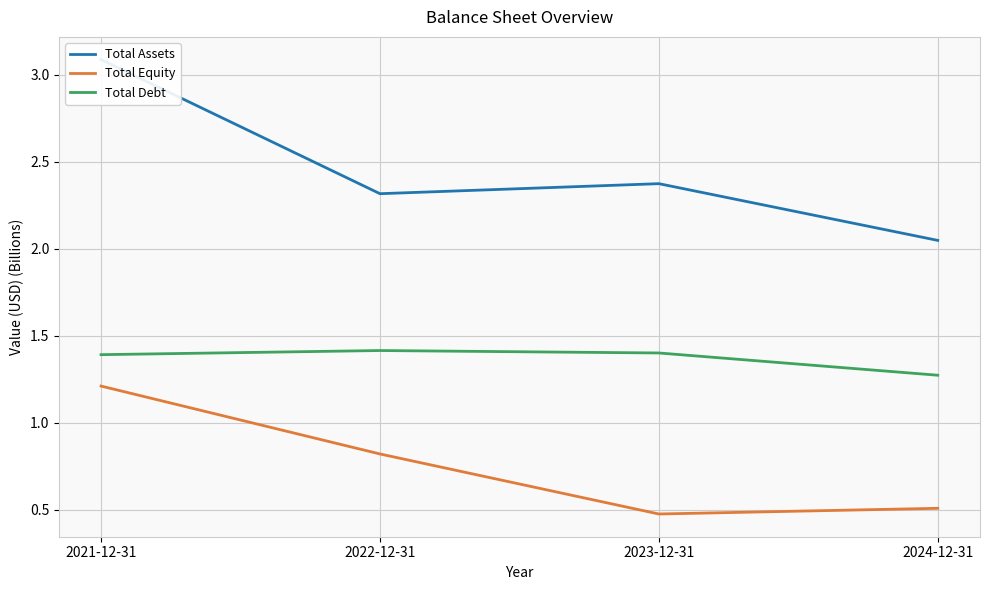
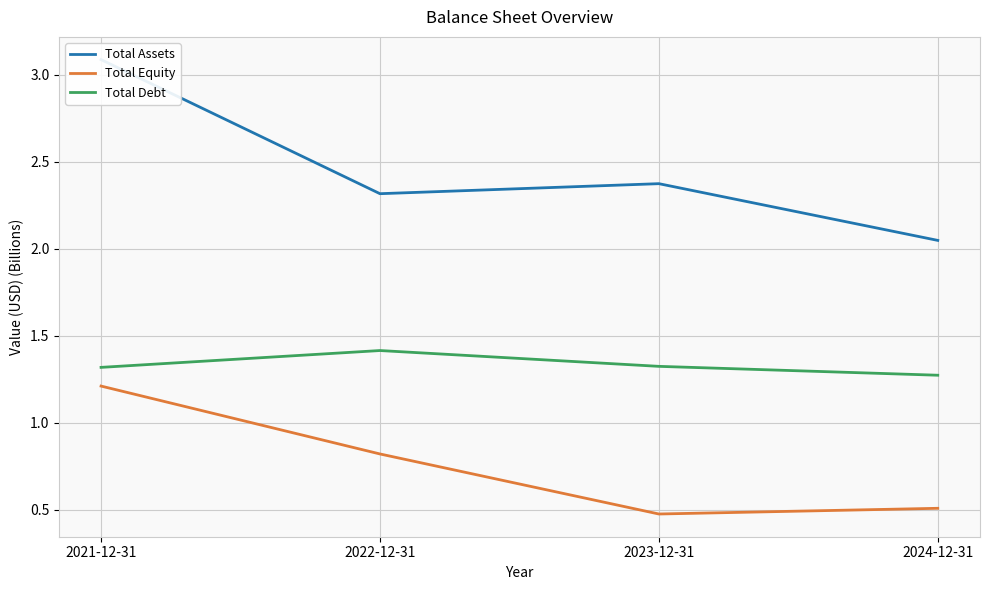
Total Debt, 2021-12-31: 1.39 -> 1.32
Total Debt, 2023-12-31: 1.40 -> 1.32
